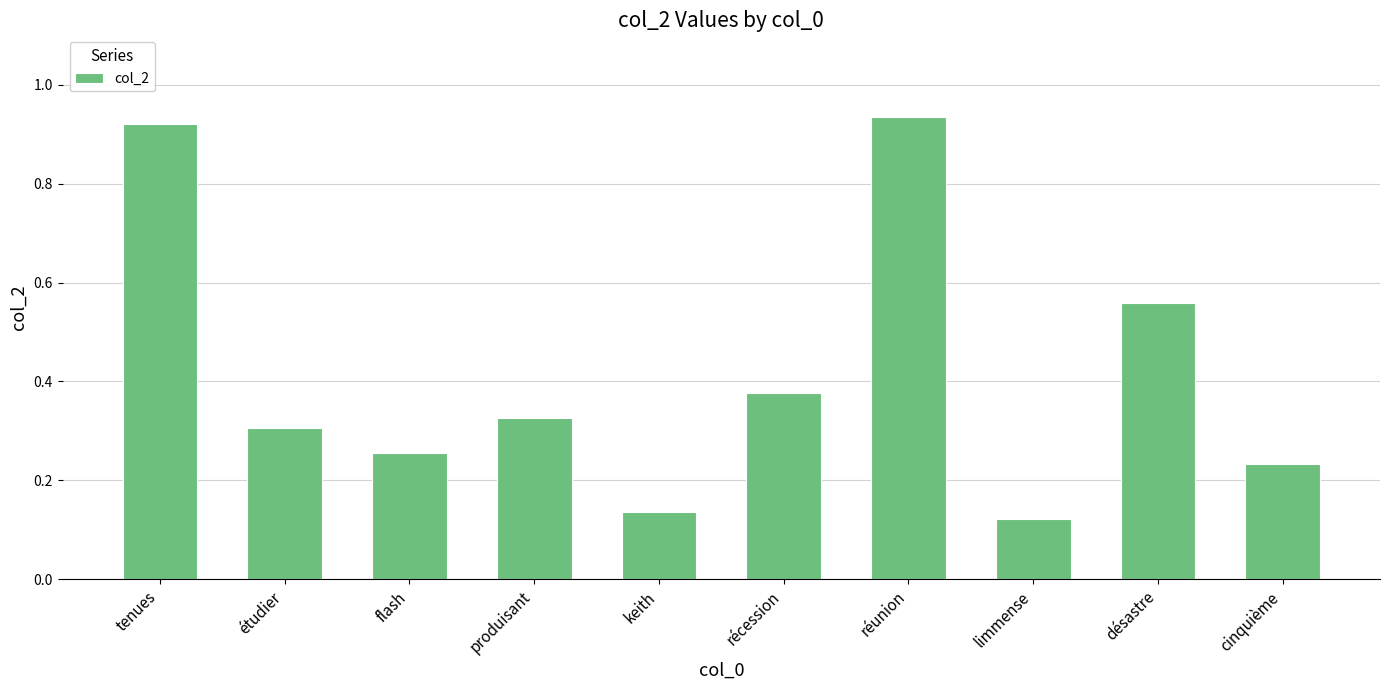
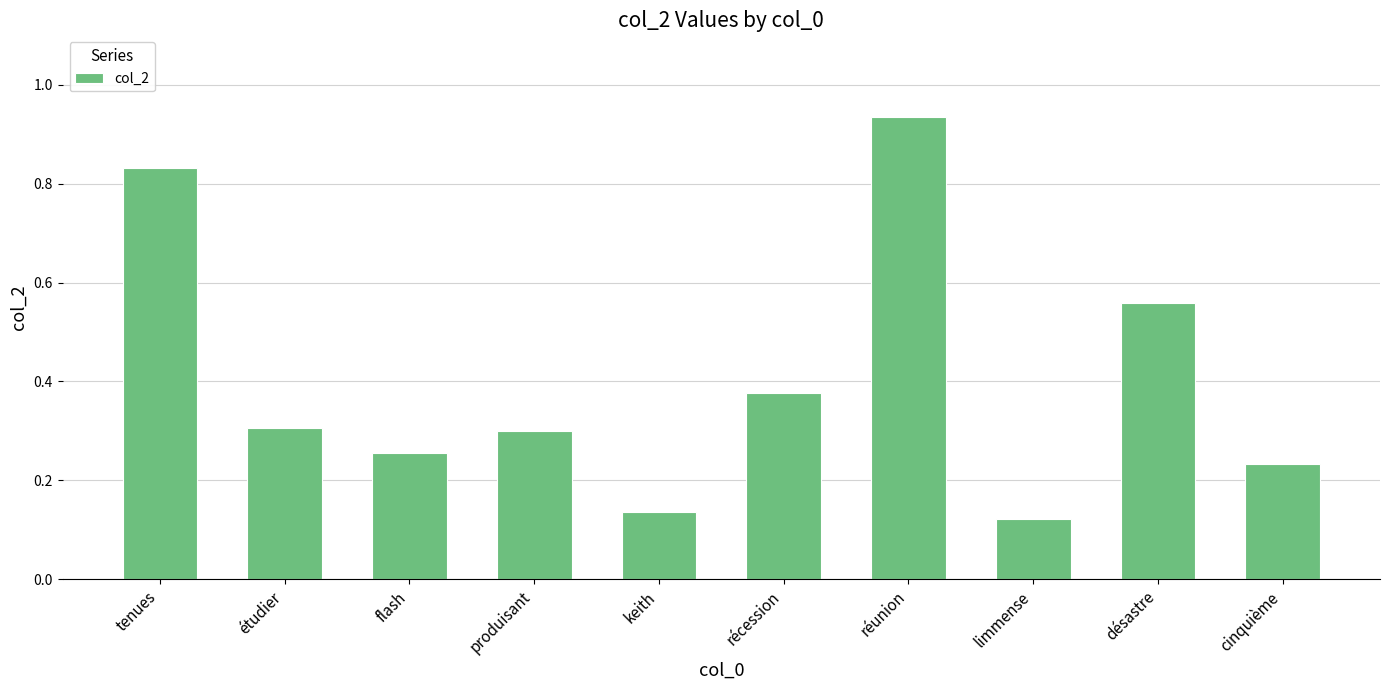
tenues: 0.92 -> 0.83
produisant: 0.33 -> 0.30
